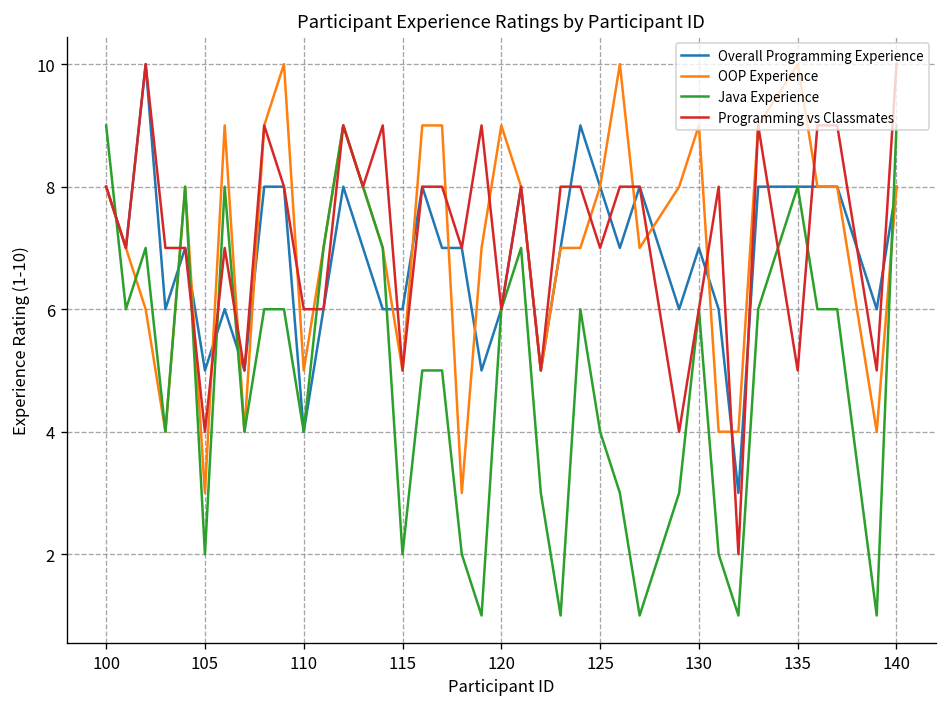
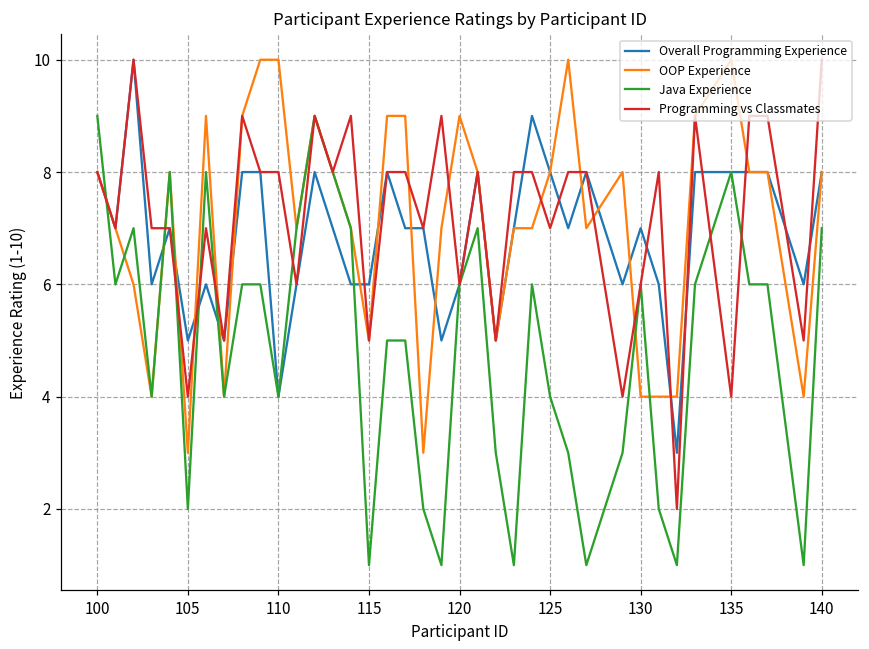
OOP Experience, 110: 5 -> 10
Programming vs Classmates, 110: 6 -> 8
Java Experience, 115: 2 -> 1
OOP Experience, 130: 9 -> 4
Programming vs Classmates, 135: 5 -> 4
Java Experience, 140: 9 -> 7
